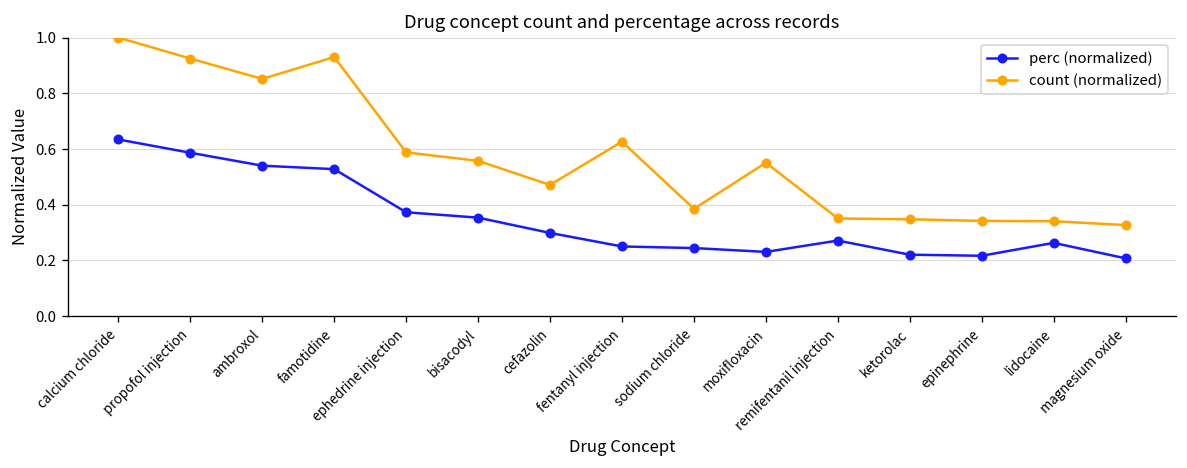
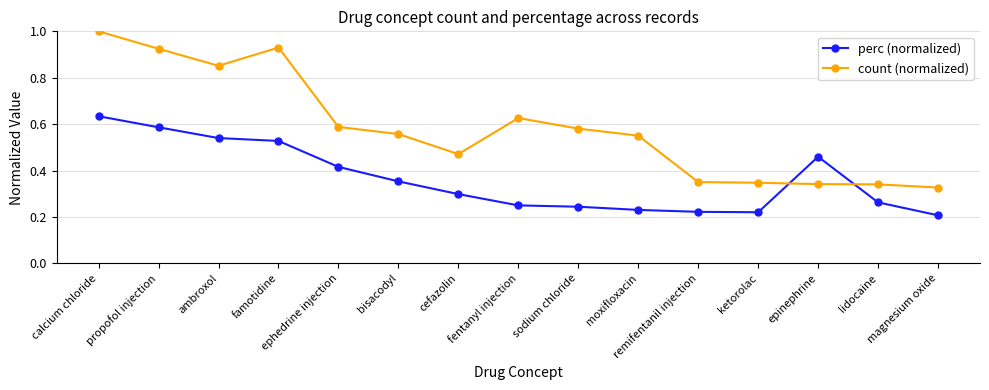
perc (normalized), ephedrine injection: 0.37 -> 0.42
count (normalized), sodium chloride: 0.39 -> 0.58
perc (normalized), remifentanil injection: 0.27 -> 0.22
perc (normalized), epinephrine: 0.22 -> 0.46
